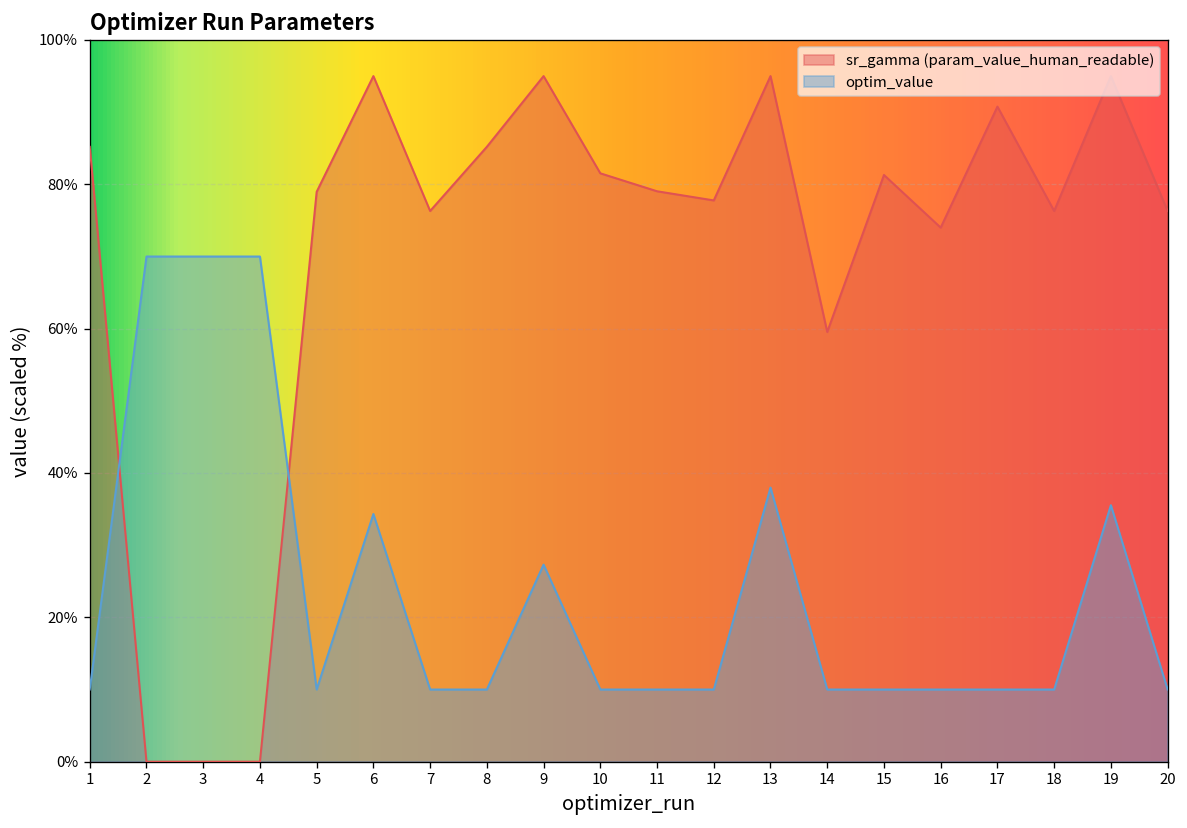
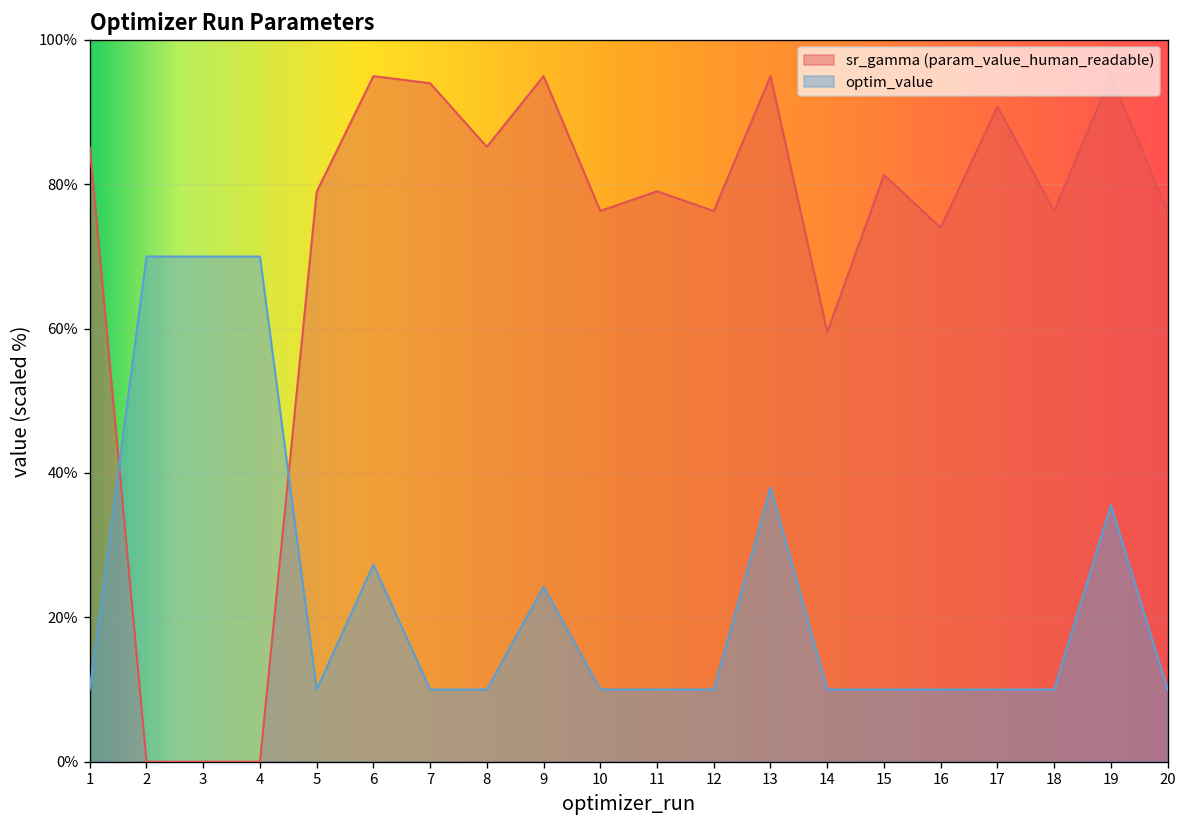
optim_value, 6: 34% -> 27%
sr_gamma (param_value_human_readable), 7: 76% -> 94%
optim_value, 9: 27% -> 24%
sr_gamma (param_value_human_readable), 10: 82% -> 76%
sr_gamma (param_value_human_readable), 12: 78% -> 76%
